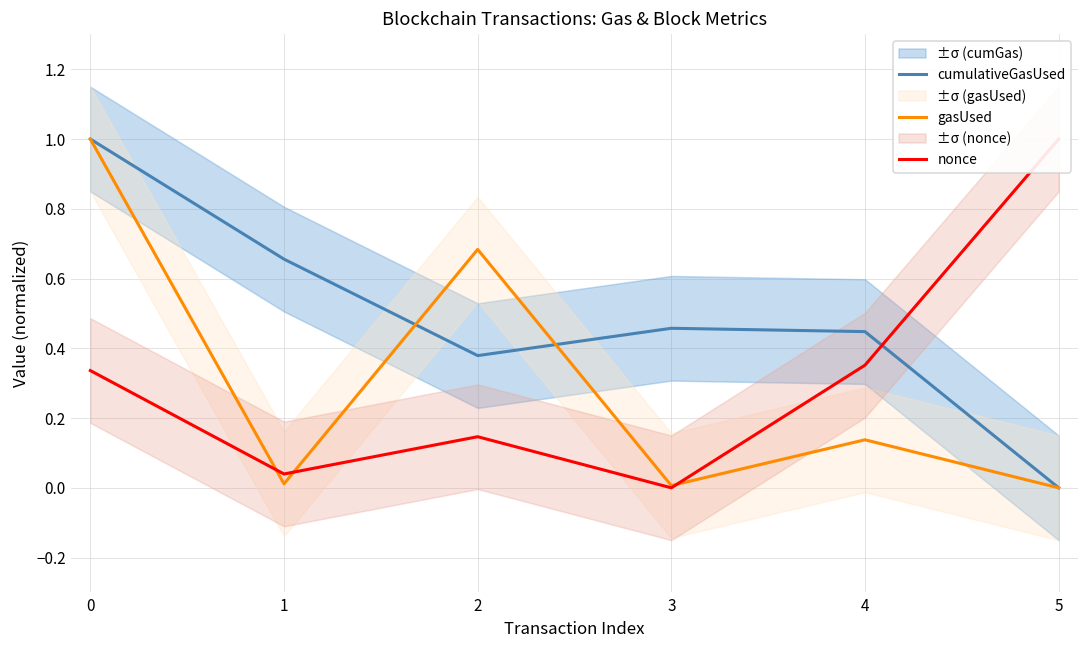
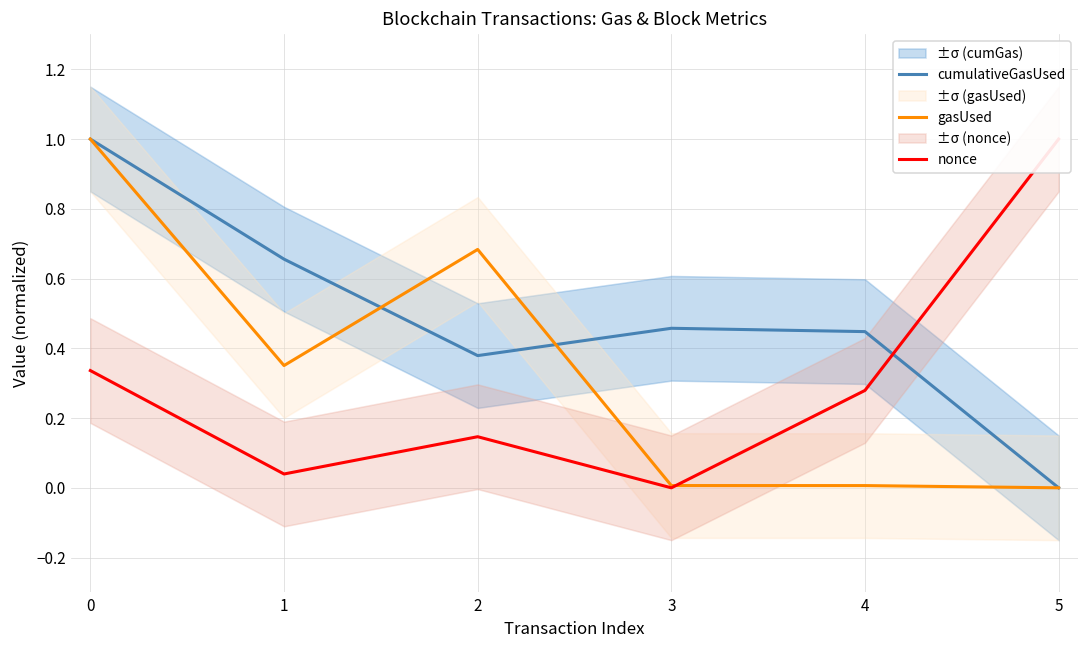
gasUsed, 1: 0.01 -> 0.35
gasUsed, 4: 0.14 -> 0.01
nonce, 4: 0.35 -> 0.28
